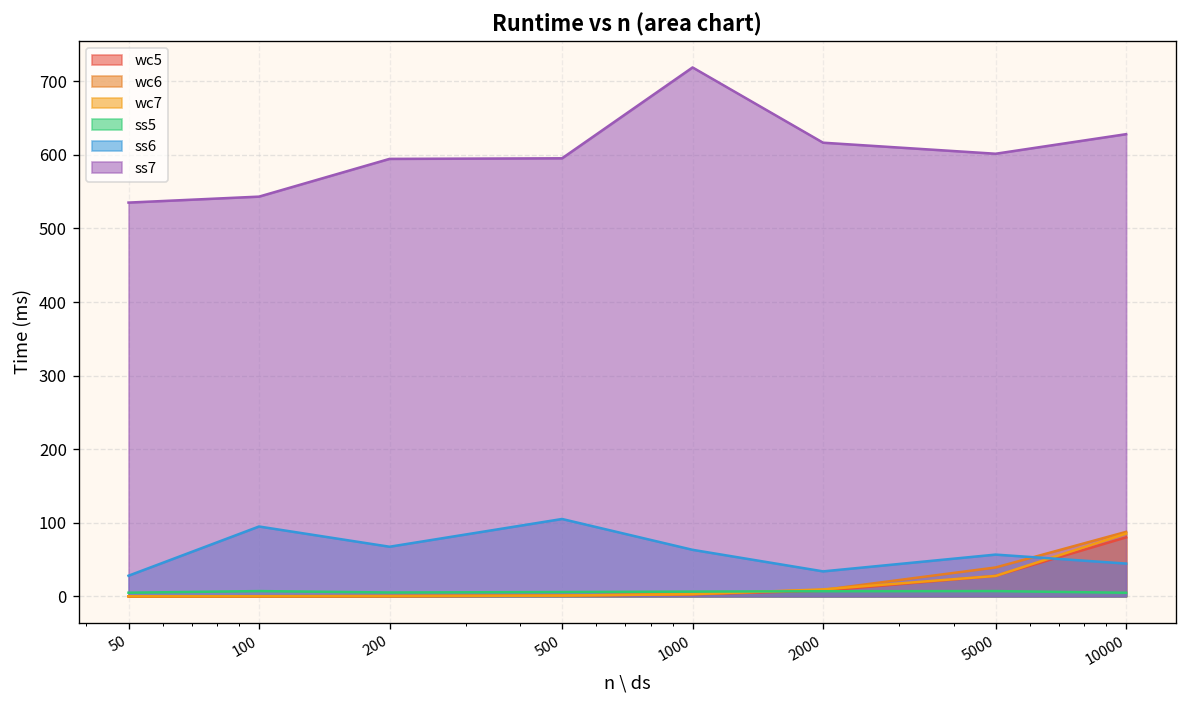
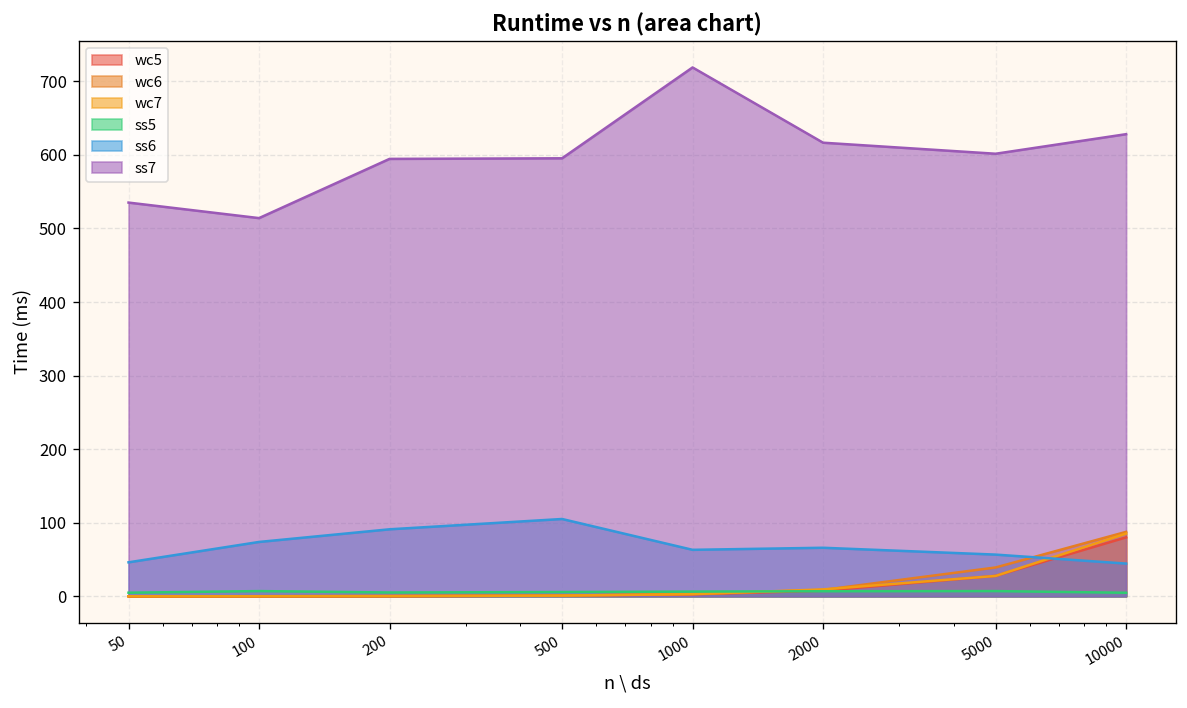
ss6, 50: 30 -> 50
ss6, 100: 90 -> 70
ss7, 100: 540 -> 510
ss6, 200: 70 -> 90
ss6, 2000: 30 -> 70
